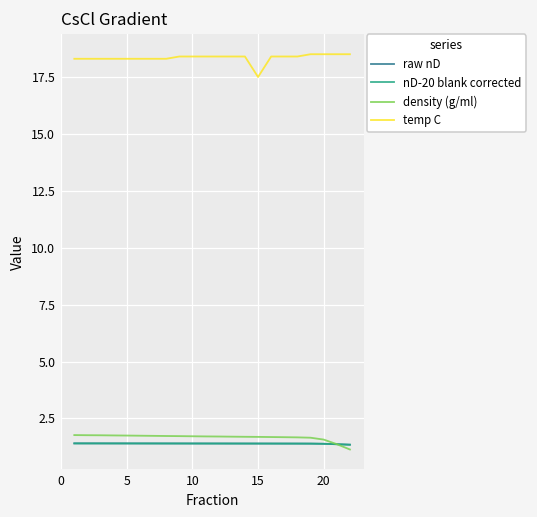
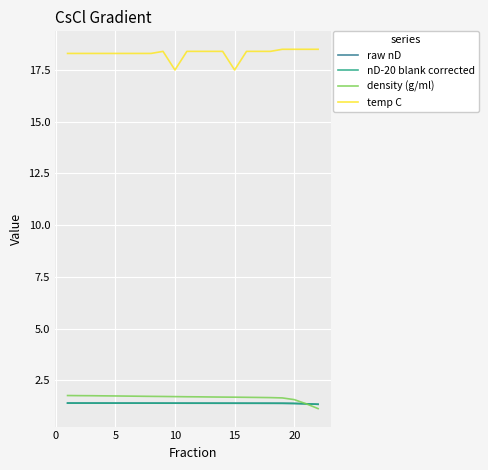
temp C, 10: 18.4 -> 17.5
